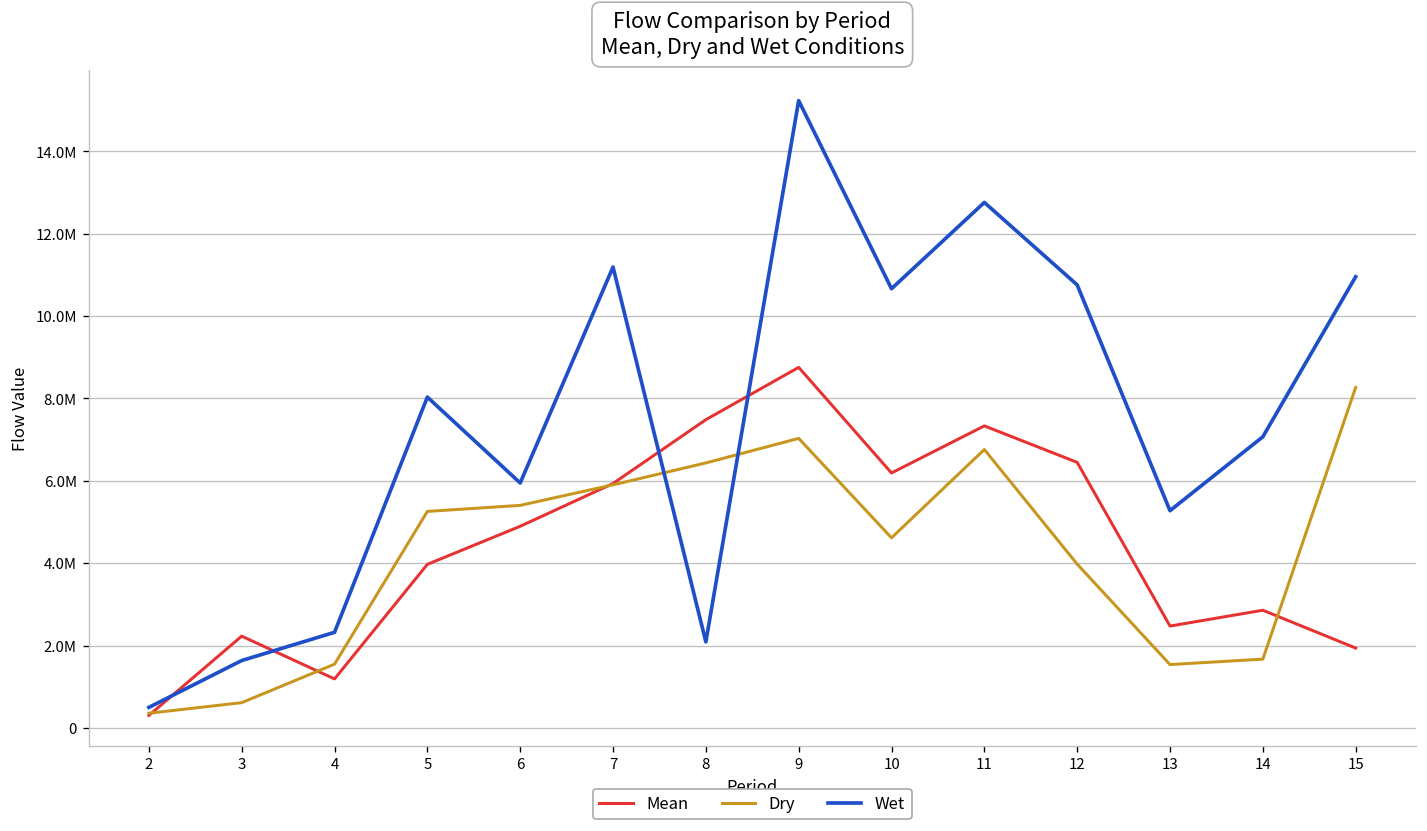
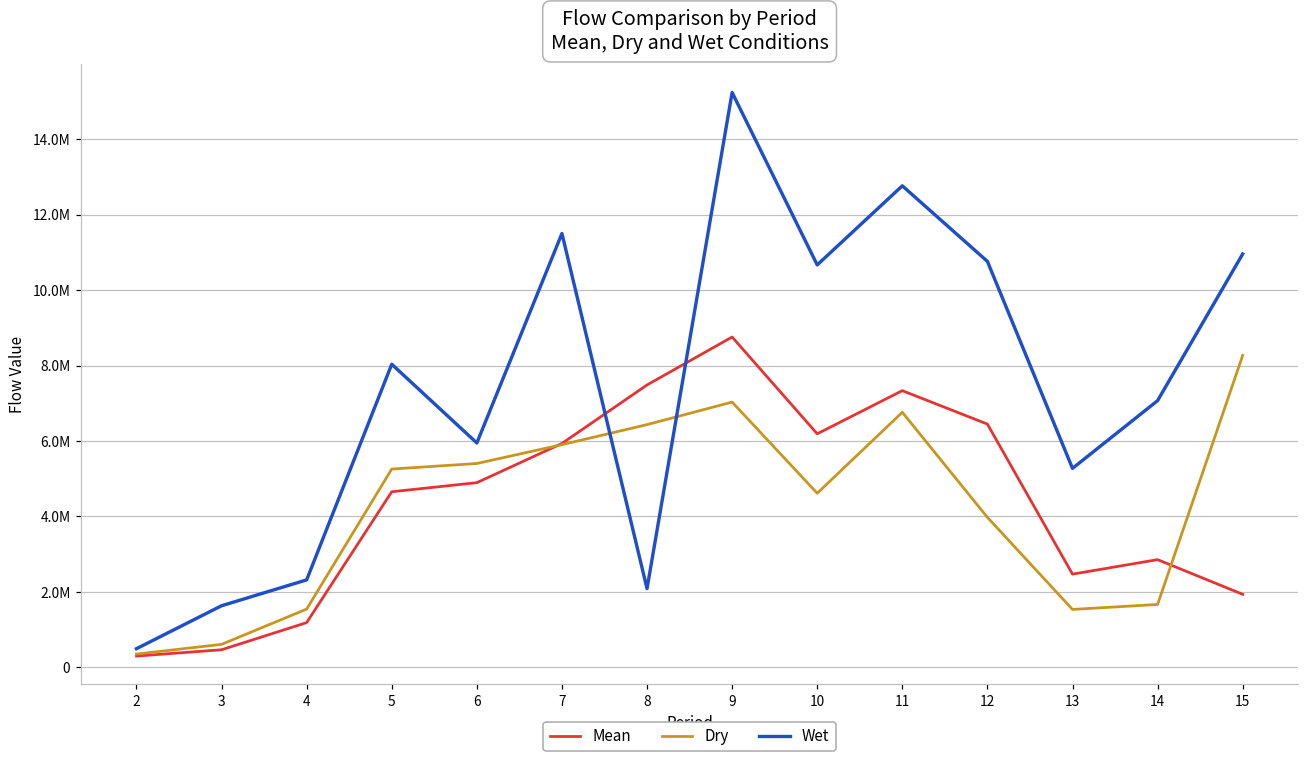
Mean, 3: 2200000 -> 500000
Mean, 5: 4000000 -> 4700000
Wet, 7: 11200000 -> 11500000
